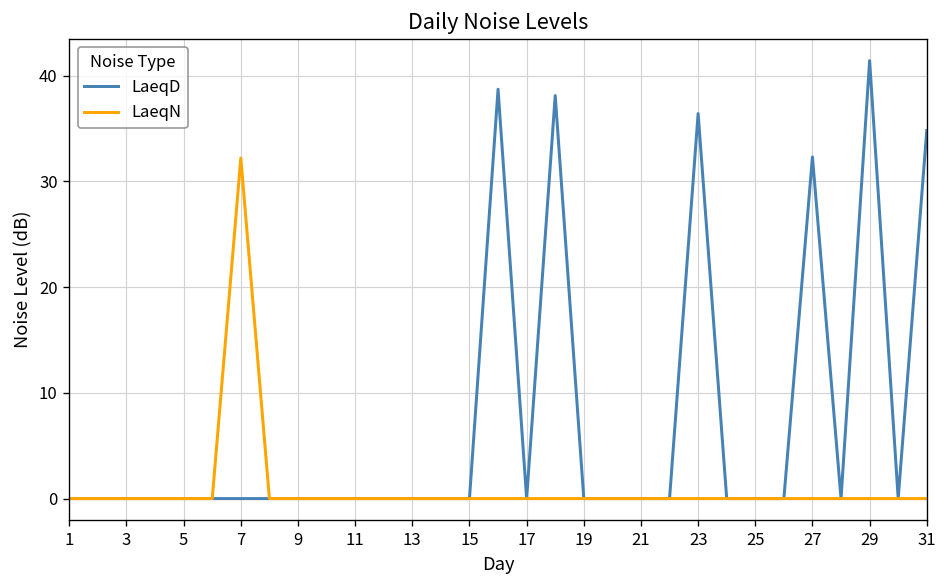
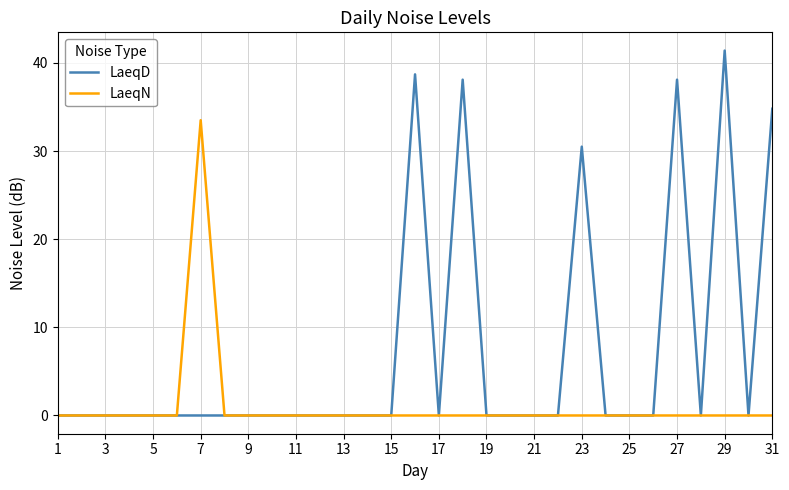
LaeqN, 7: 32 -> 34
LaeqD, 23: 36 -> 31
LaeqD, 27: 32 -> 38
